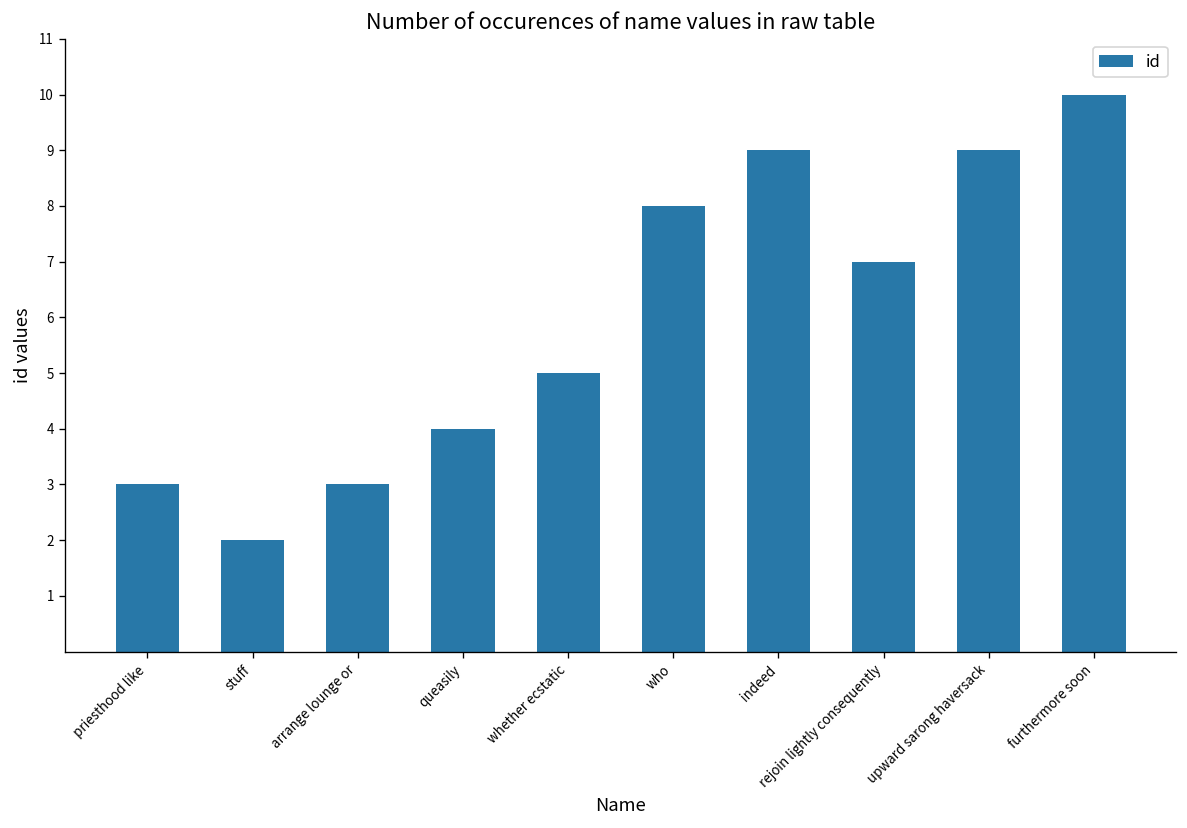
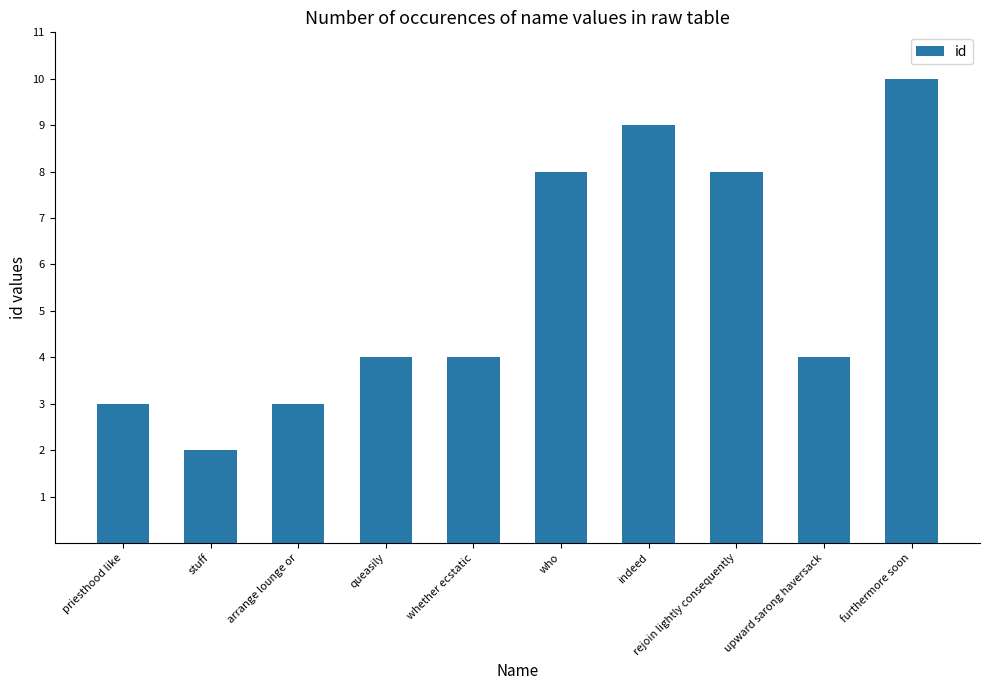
whether ecstatic: 5 -> 4
rejoin lightly consequently: 7 -> 8
upward sarong haversack: 9 -> 4
